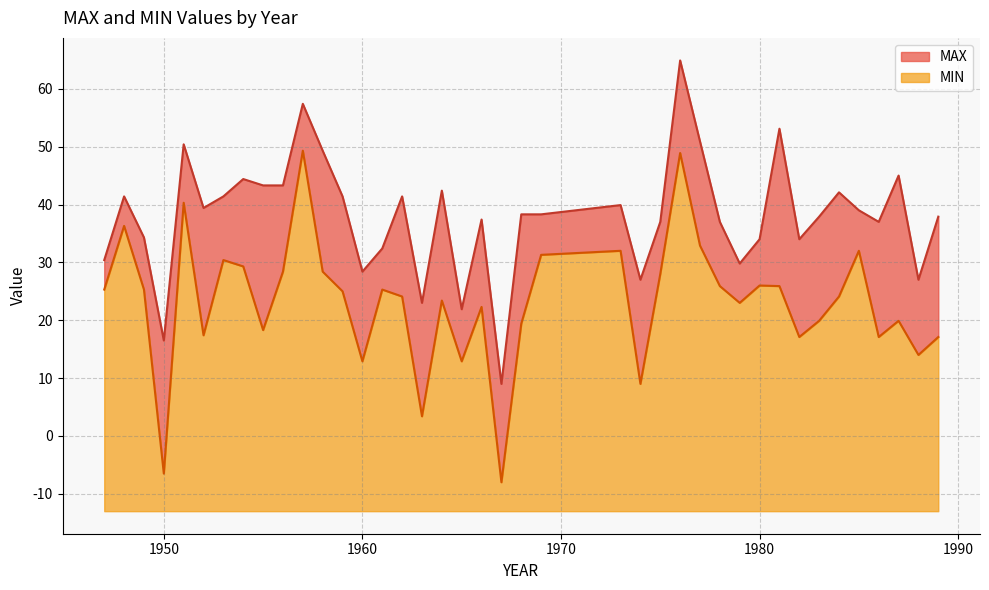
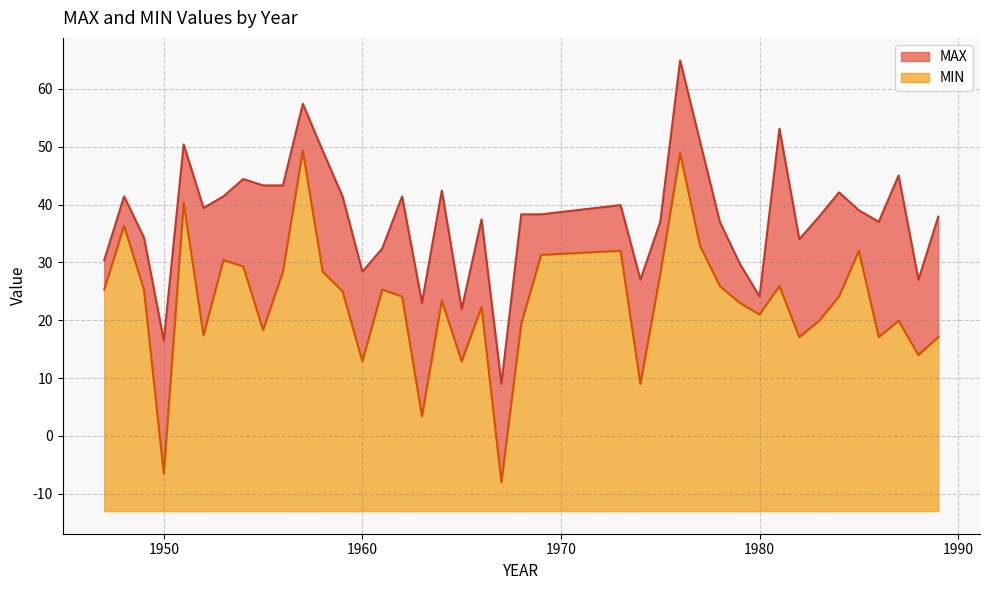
MAX, 1980: 34 -> 24
MIN, 1980: 26 -> 21
